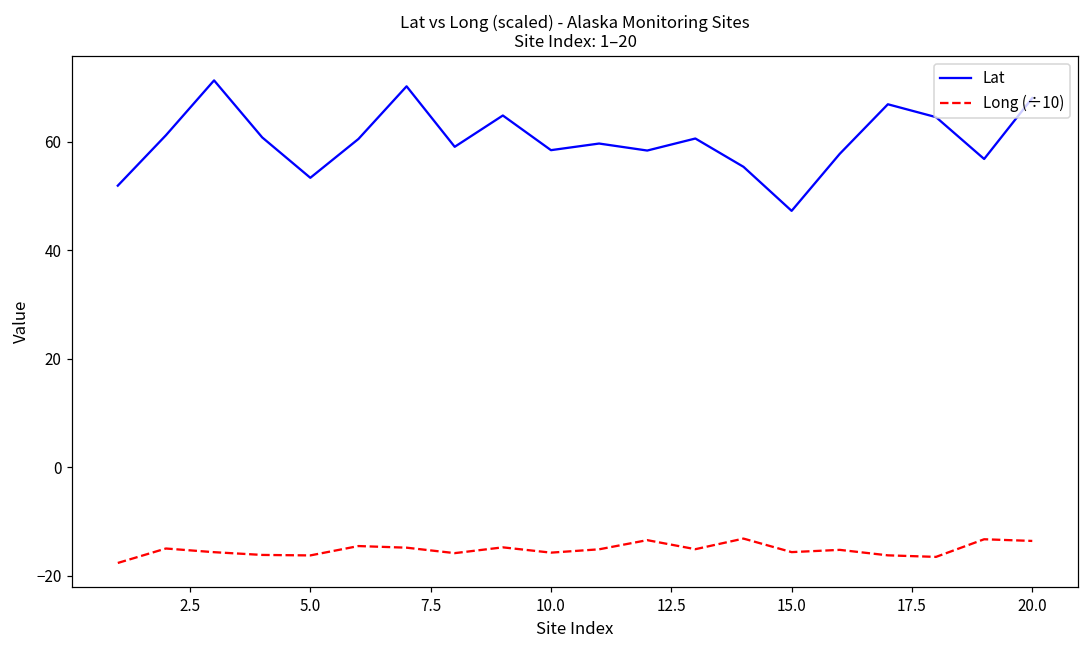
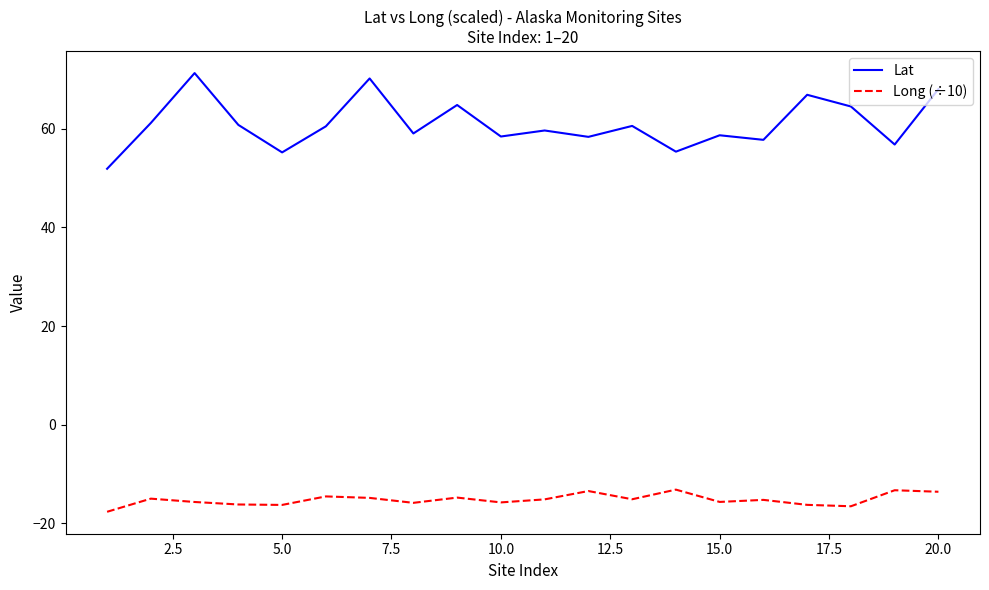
Lat, 5.0: 53 -> 55
Lat, 15.0: 47 -> 59
